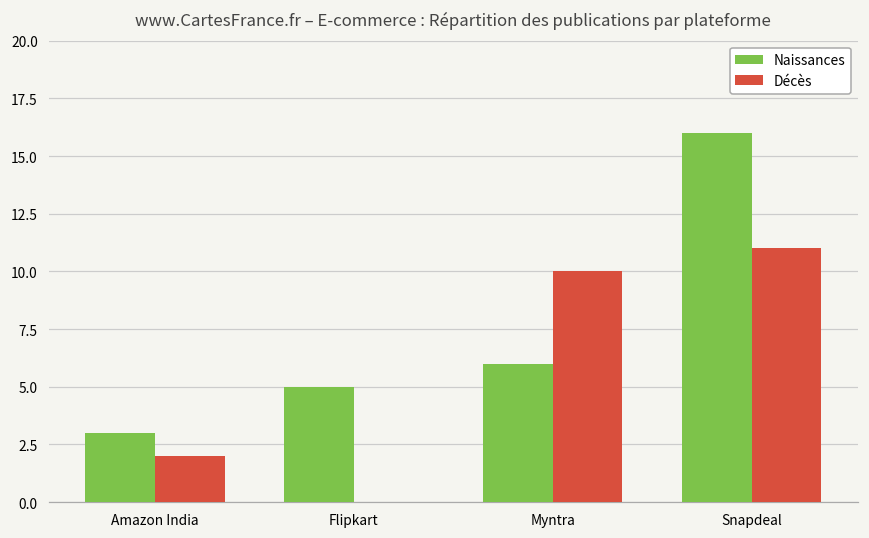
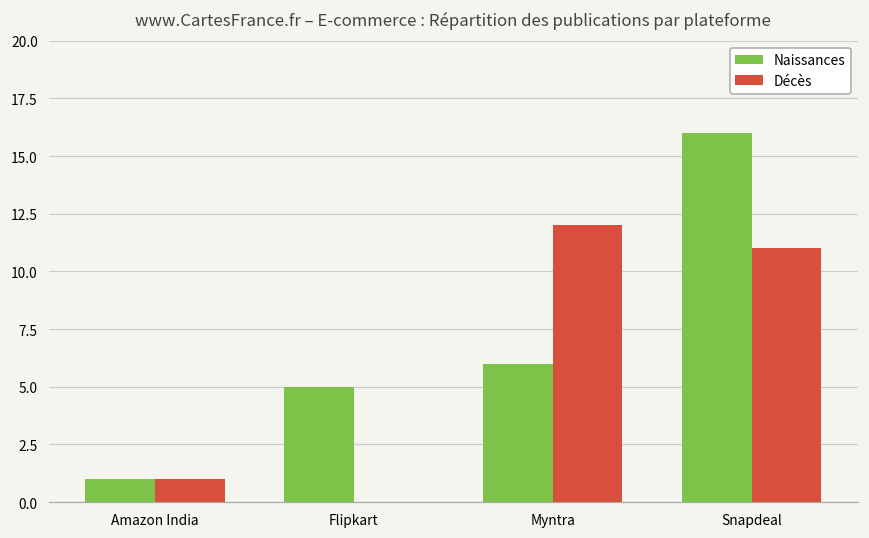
Naissances, Amazon India: 3 -> 1
Décès, Amazon India: 2 -> 1
Décès, Myntra: 10 -> 12
